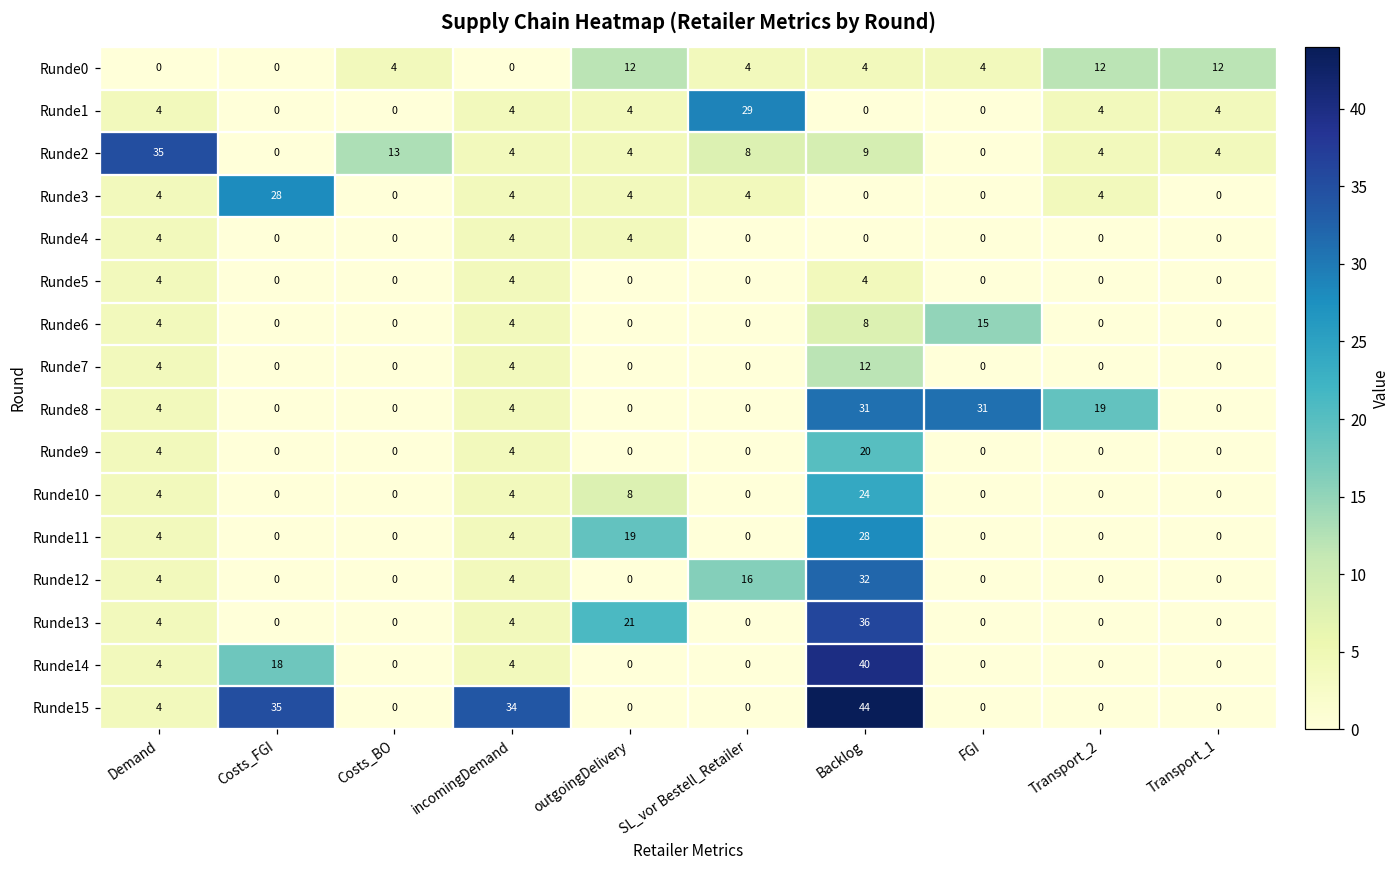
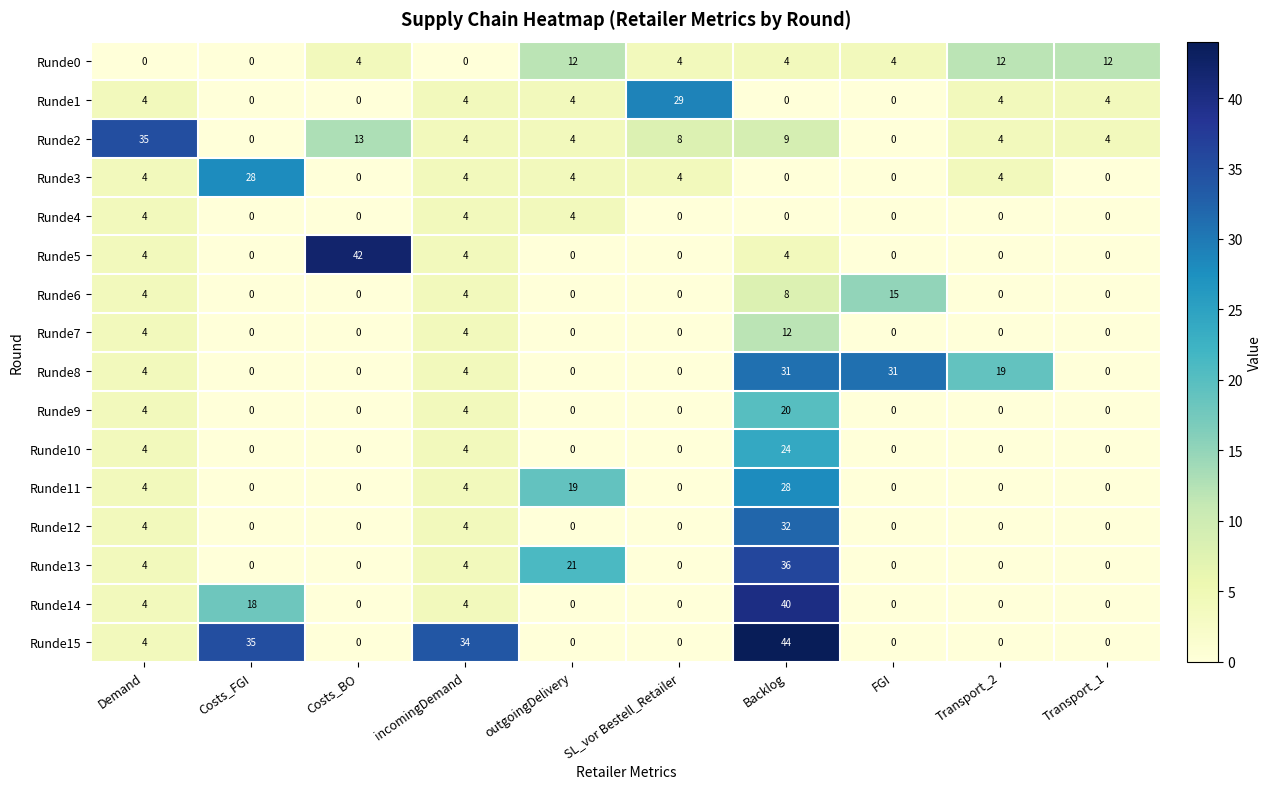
Runde5, Costs_BO: 0 -> 42
Runde10, outgoingDelivery: 8 -> 0
Runde12, SL_vor Bestell_Retailer: 16 -> 0
